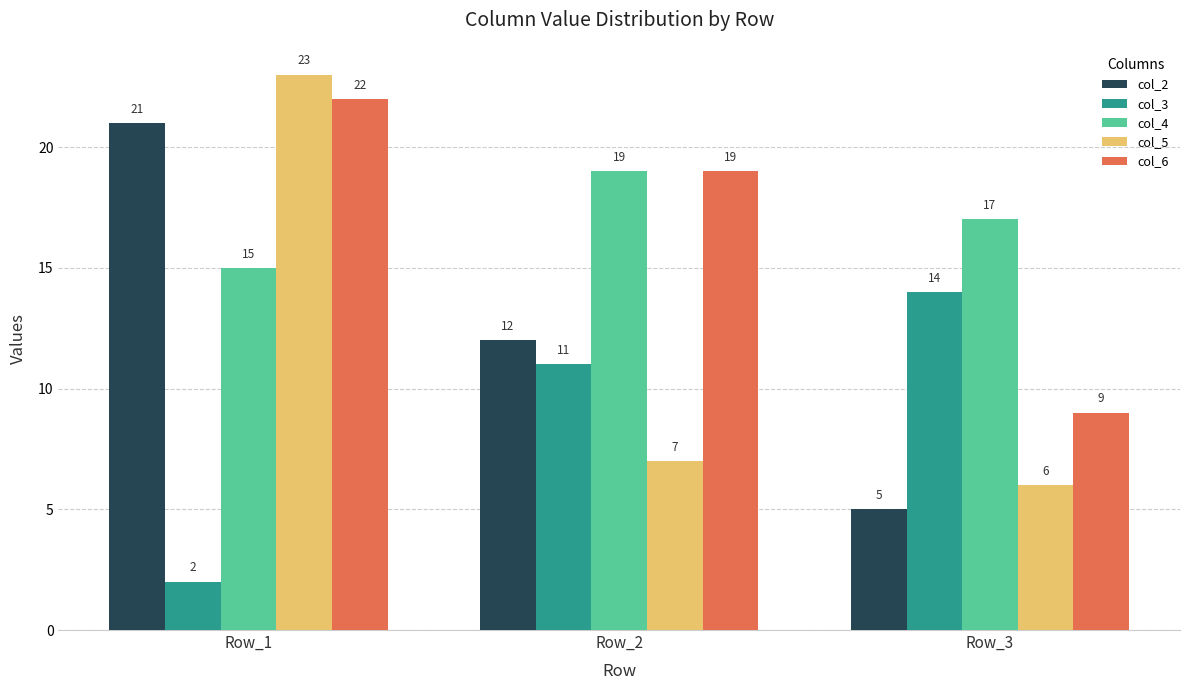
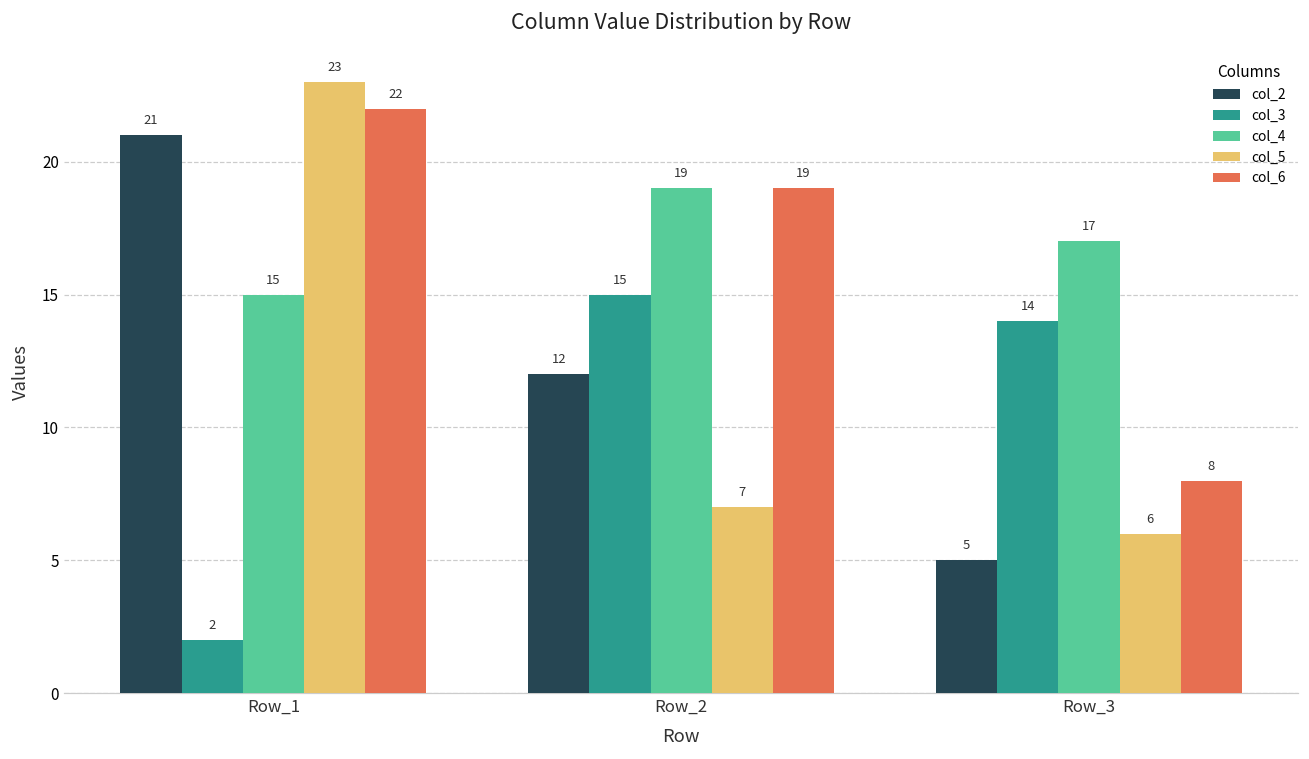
col_3, Row_2: 11 -> 15
col_6, Row_3: 9 -> 8
